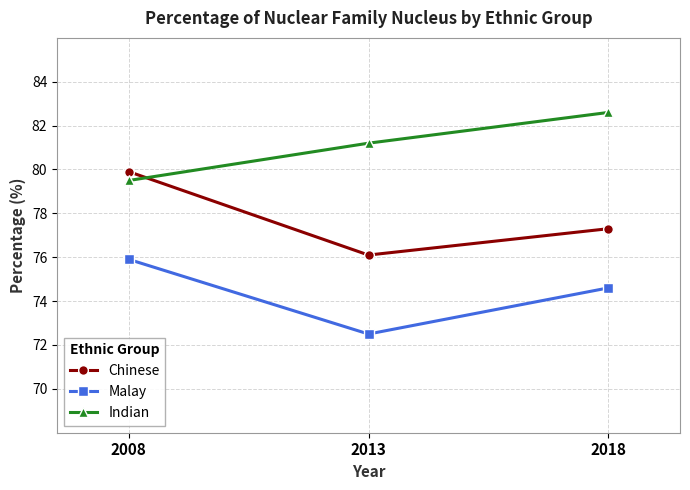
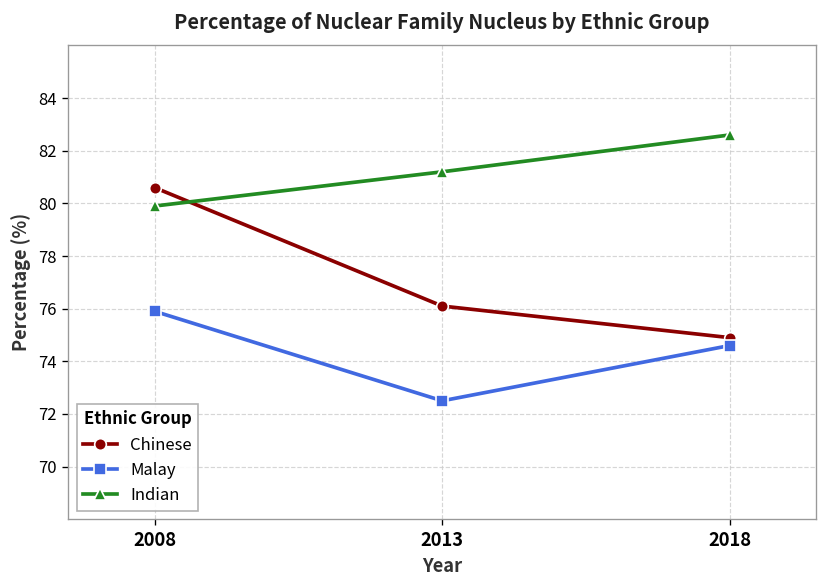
Chinese, 2008: 79.9 -> 80.6
Indian, 2008: 79.5 -> 79.9
Chinese, 2018: 77.3 -> 74.9
